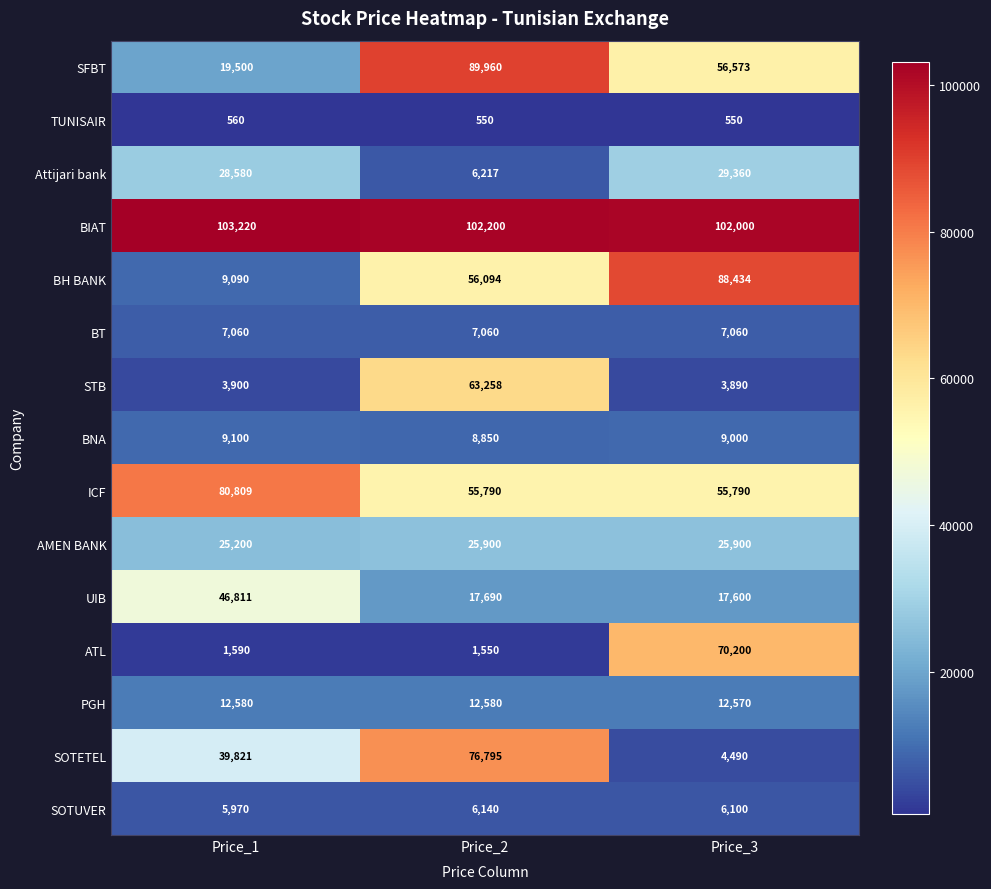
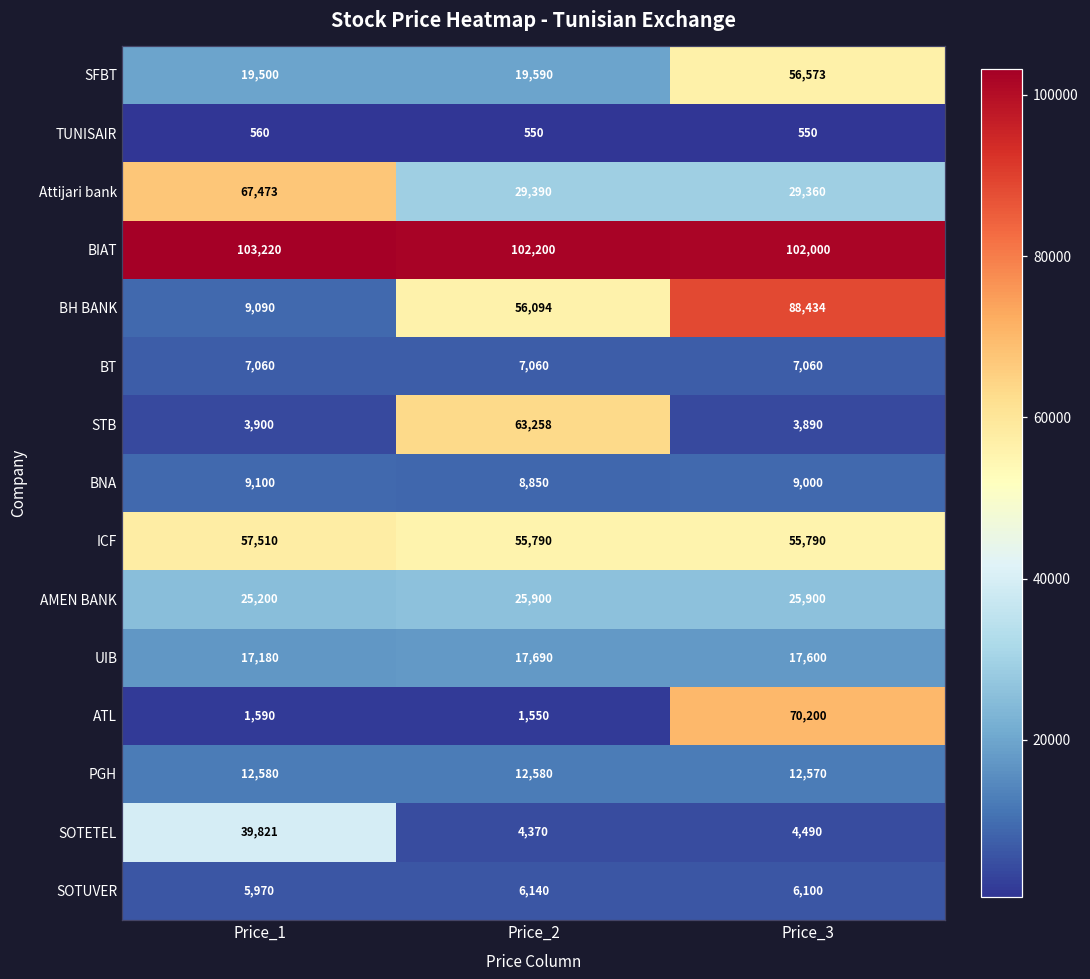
SFBT, Price_2: 89,960 -> 19,590
Attijari bank, Price_1: 28,580 -> 67,473
Attijari bank, Price_2: 6,217 -> 29,390
ICF, Price_1: 80,809 -> 57,510
UIB, Price_1: 46,811 -> 17,180
SOTETEL, Price_2: 76,795 -> 4,370
